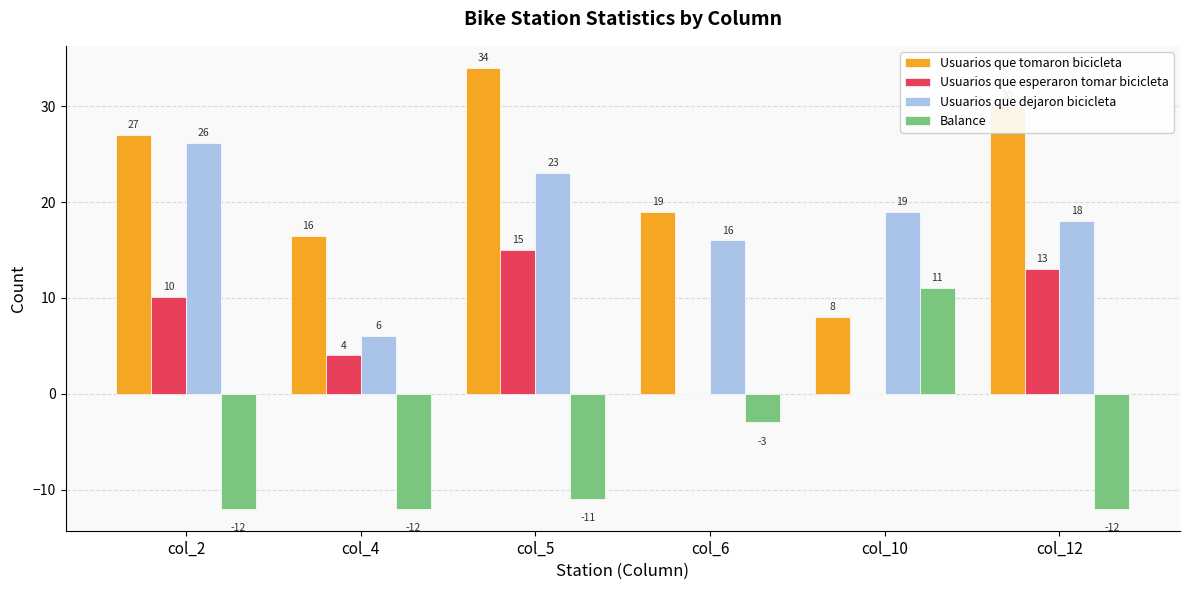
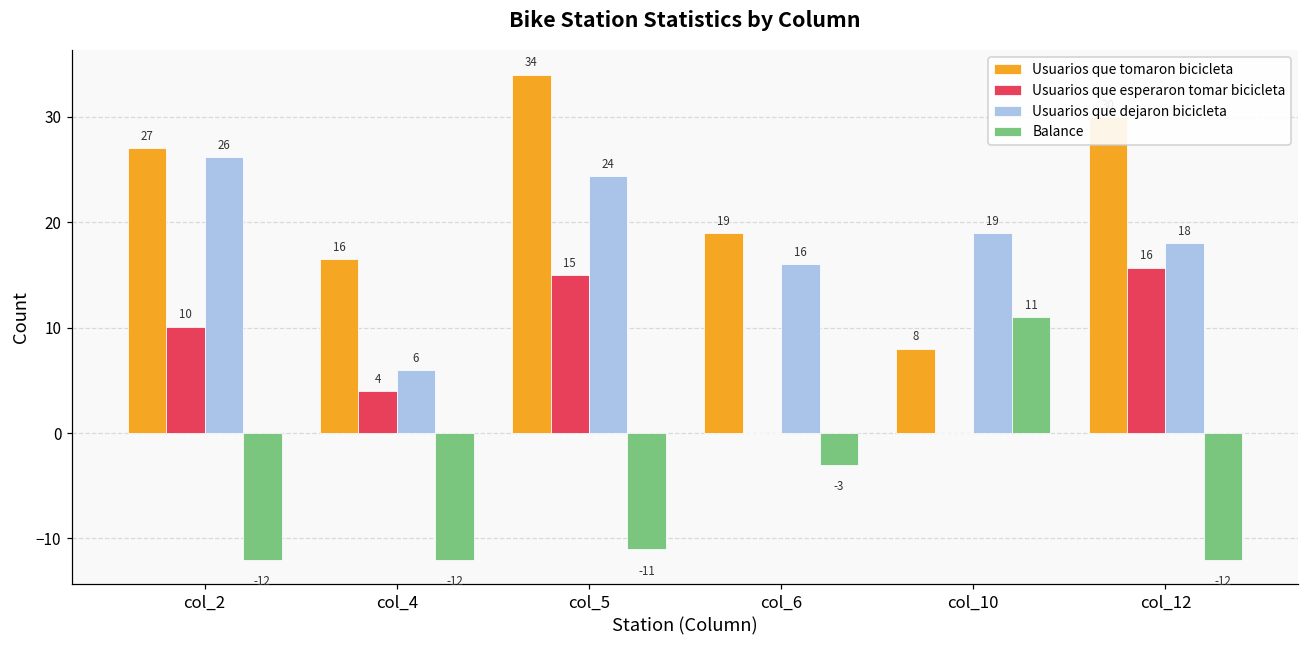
Usuarios que dejaron bicicleta, col_5: 23 -> 24
Usuarios que esperaron tomar bicicleta, col_12: 13 -> 16
